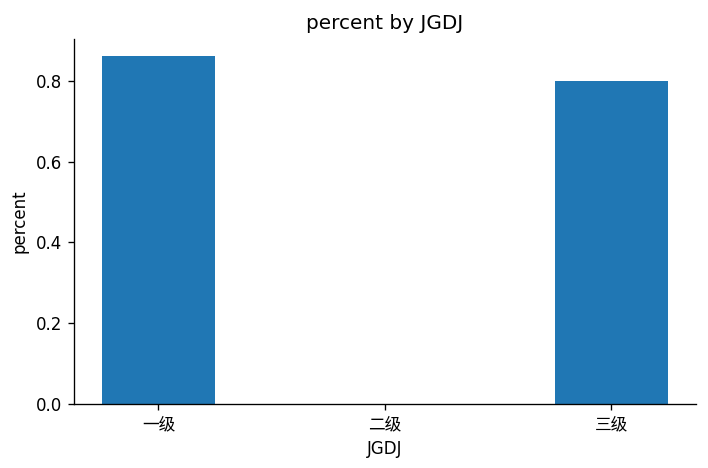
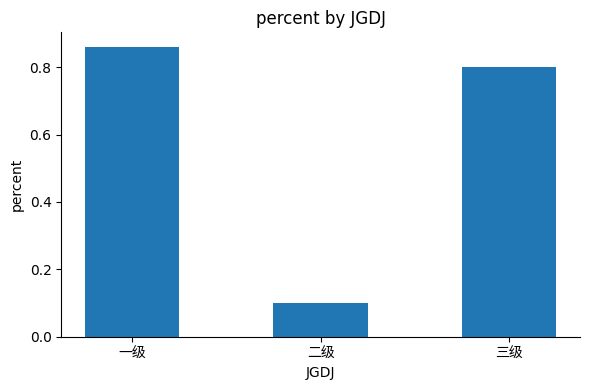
二级: 0.0 -> 0.1
